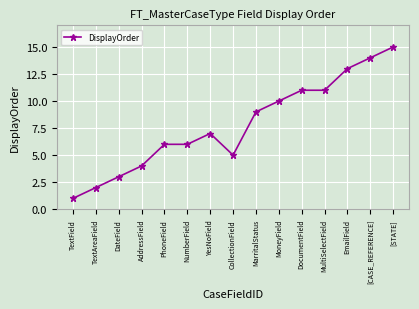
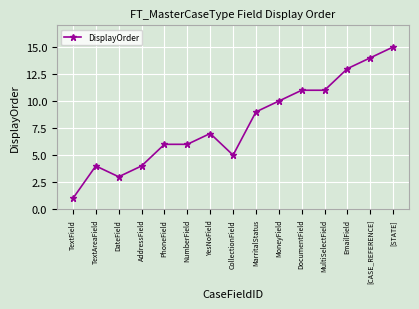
TextAreaField: 2 -> 4
